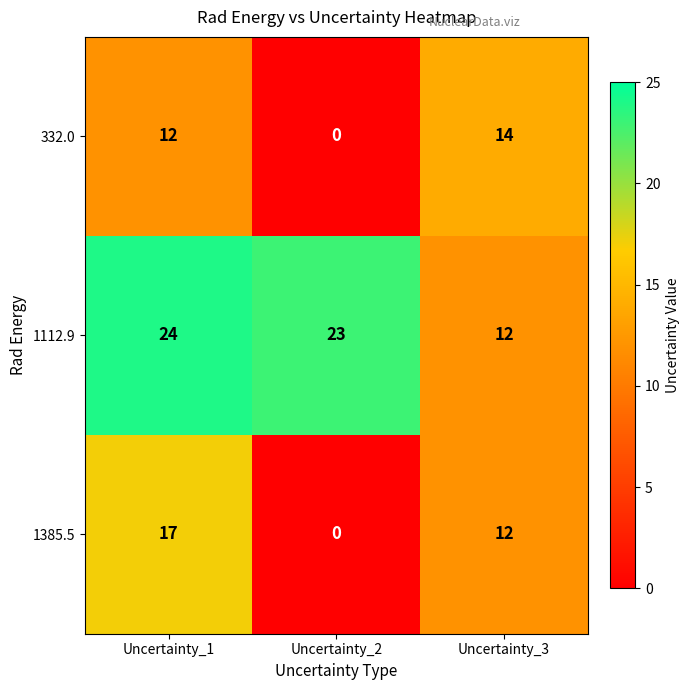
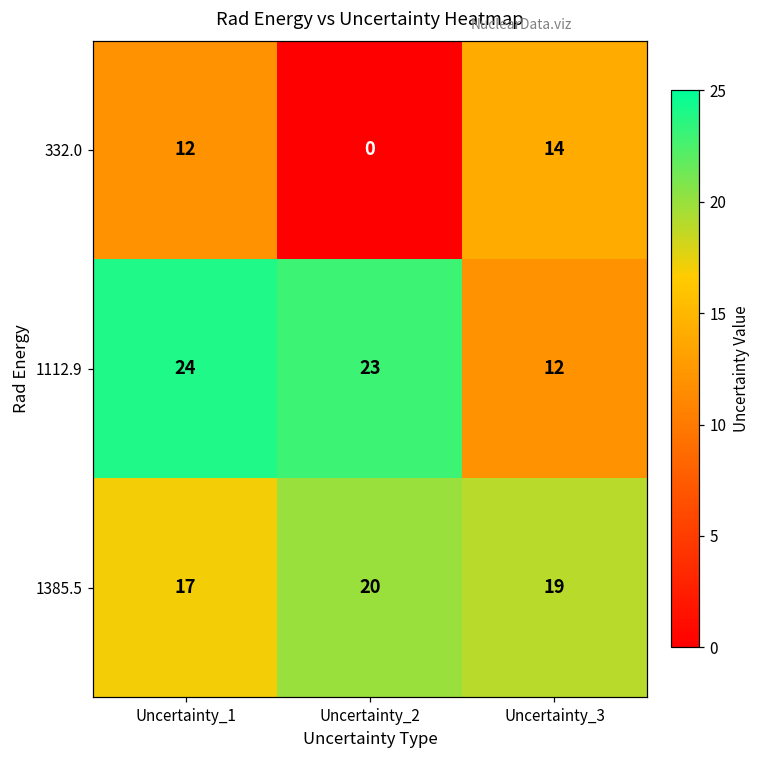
1385.5, Uncertainty_2: 0 -> 20
1385.5, Uncertainty_3: 12 -> 19
